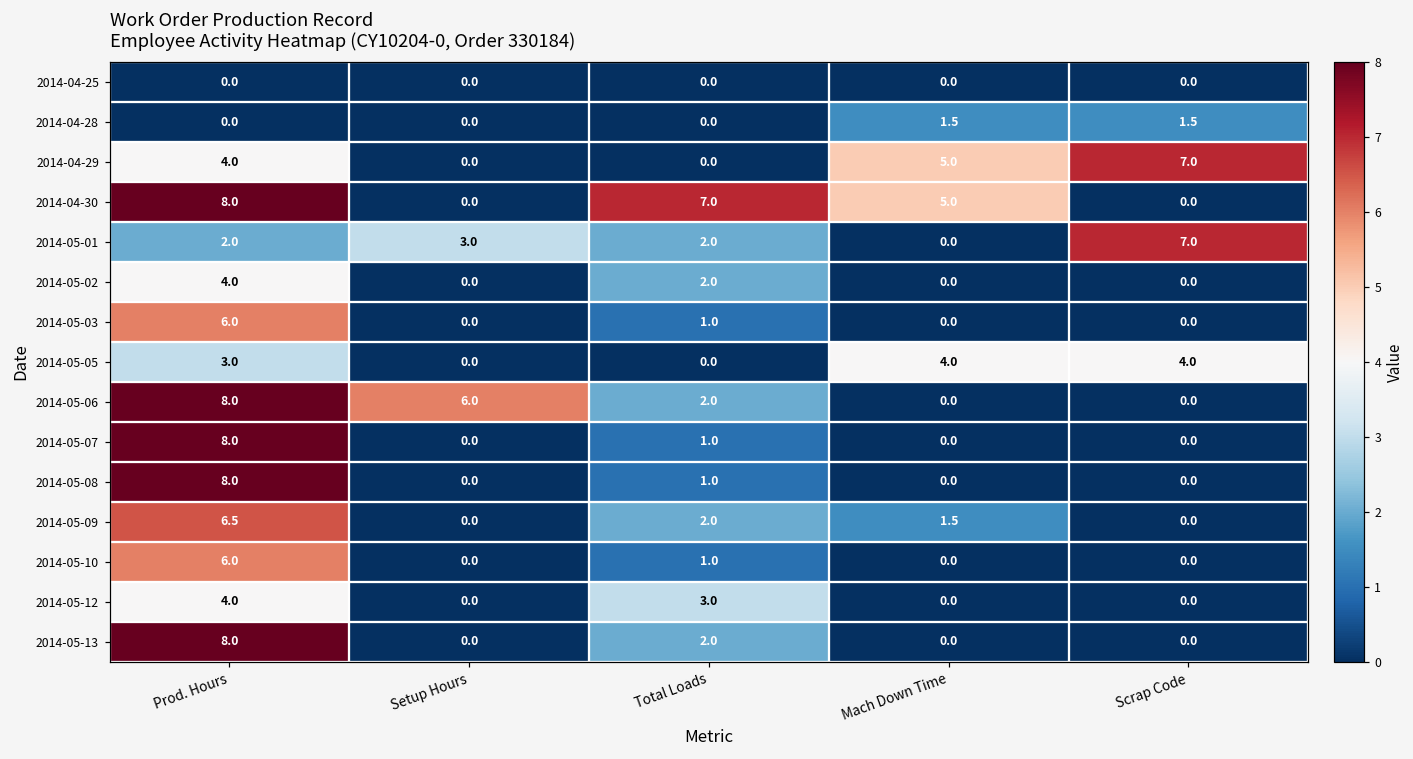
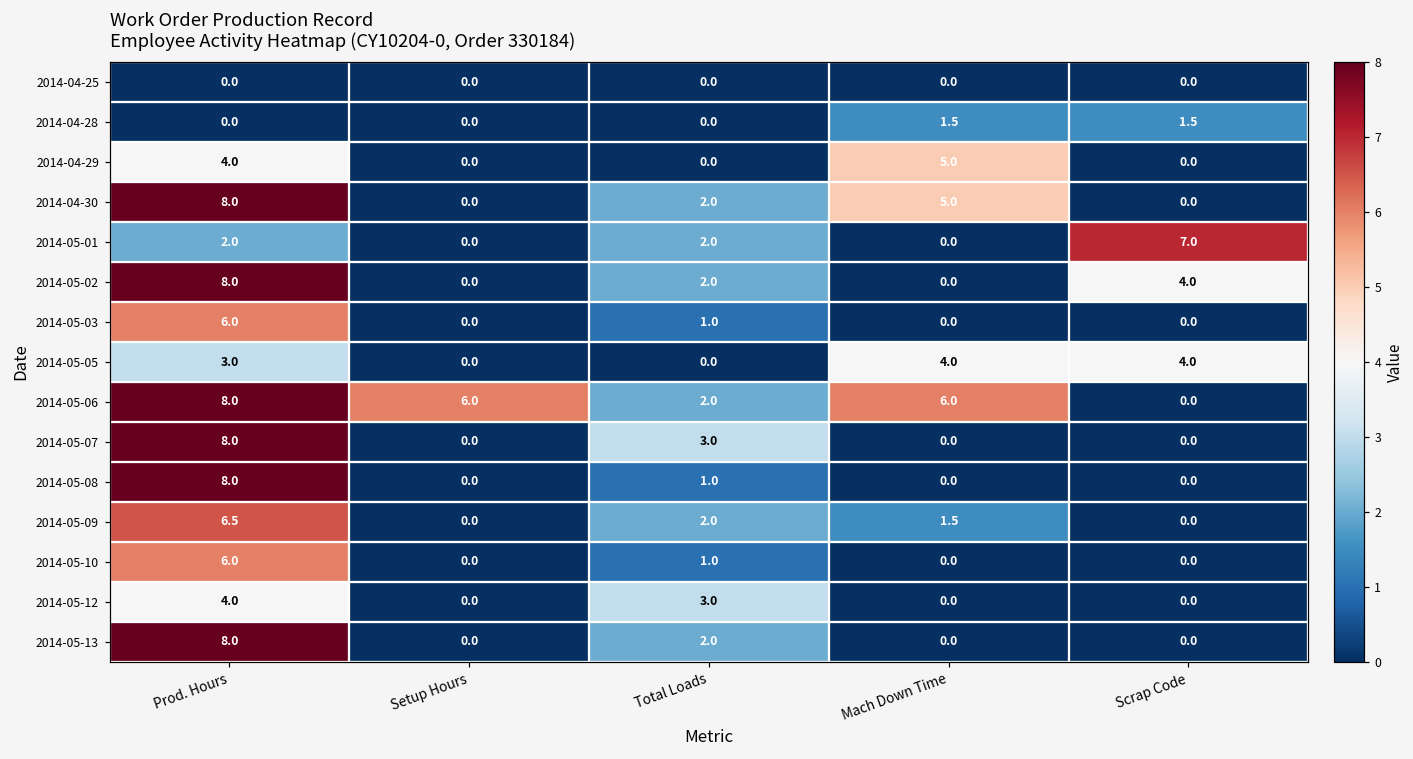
2014-04-29, Scrap Code: 7.0 -> 0.0
2014-04-30, Total Loads: 7.0 -> 2.0
2014-05-01, Setup Hours: 3.0 -> 0.0
2014-05-02, Prod. Hours: 4.0 -> 8.0
2014-05-02, Scrap Code: 0.0 -> 4.0
2014-05-06, Mach Down Time: 0.0 -> 6.0
2014-05-07, Total Loads: 1.0 -> 3.0
